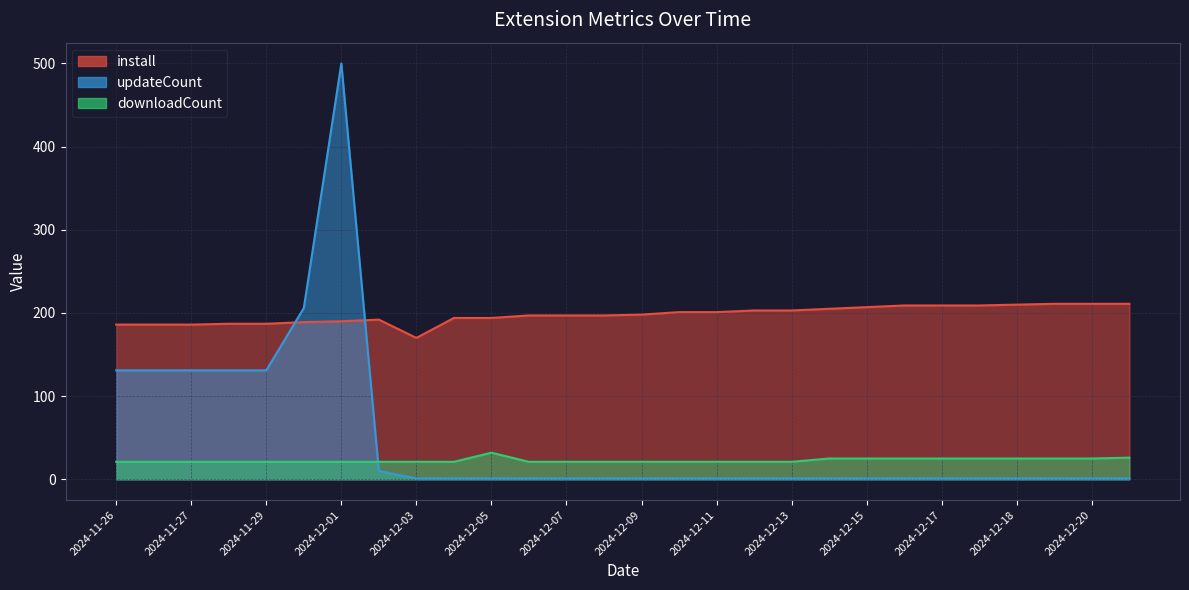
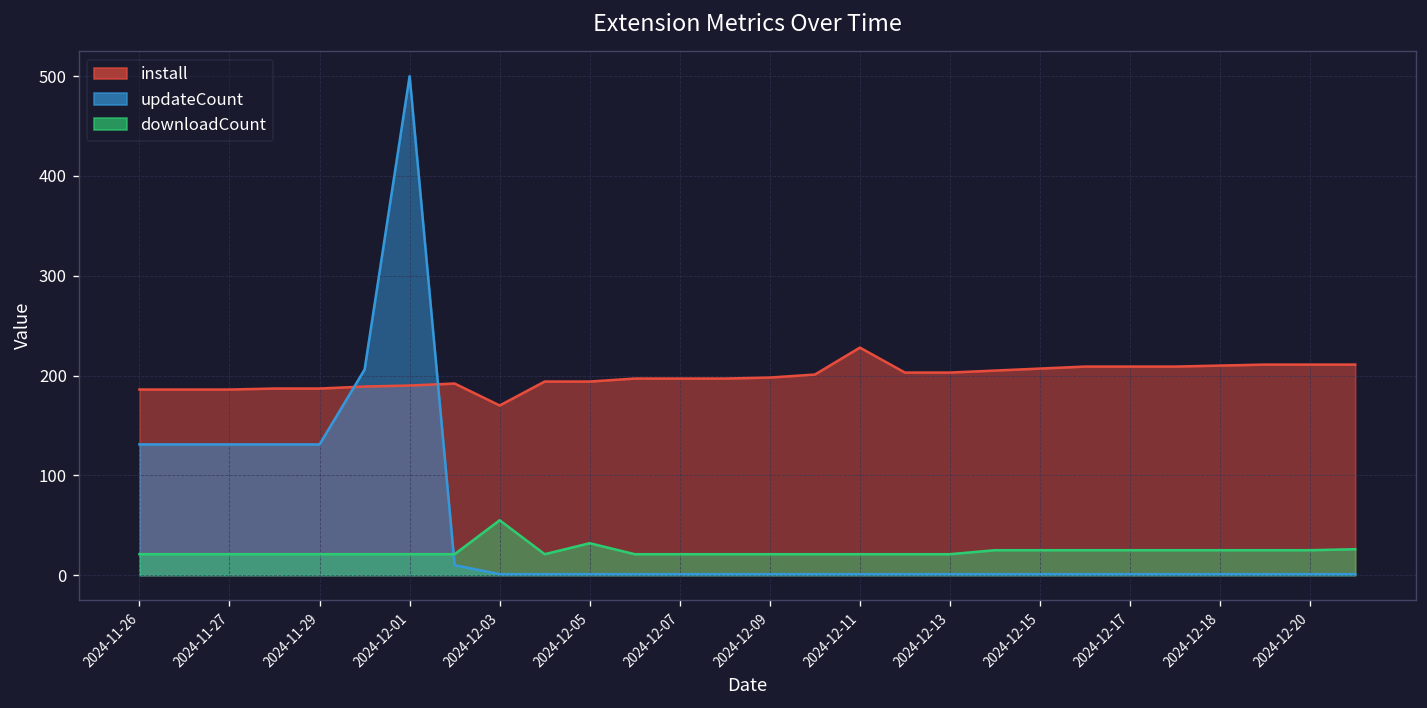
downloadCount, 2024-12-03: 20 -> 60
install, 2024-12-11: 200 -> 230
